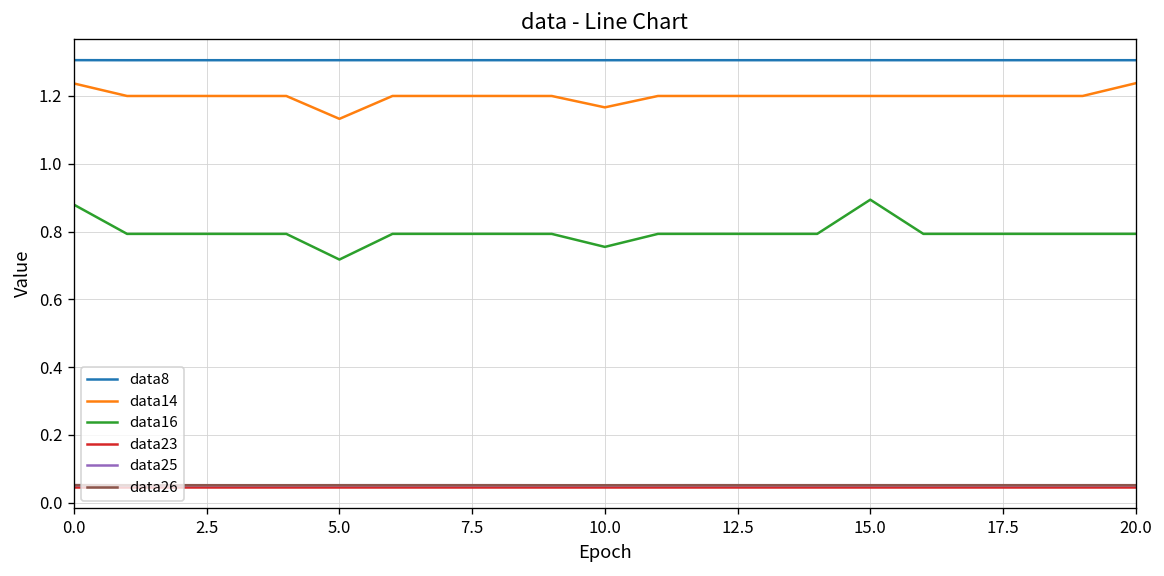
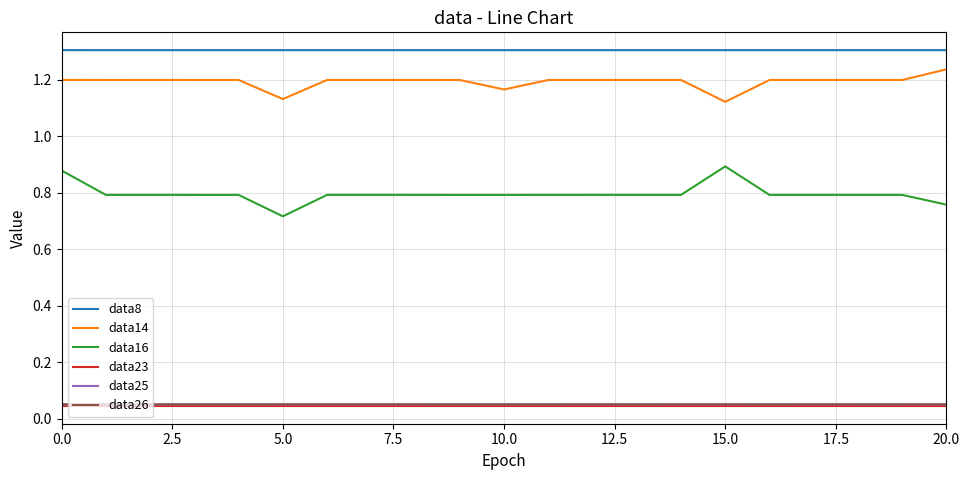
data14, 0.0: 1.24 -> 1.20
data16, 10.0: 0.75 -> 0.79
data14, 15.0: 1.20 -> 1.12
data16, 20.0: 0.79 -> 0.76
